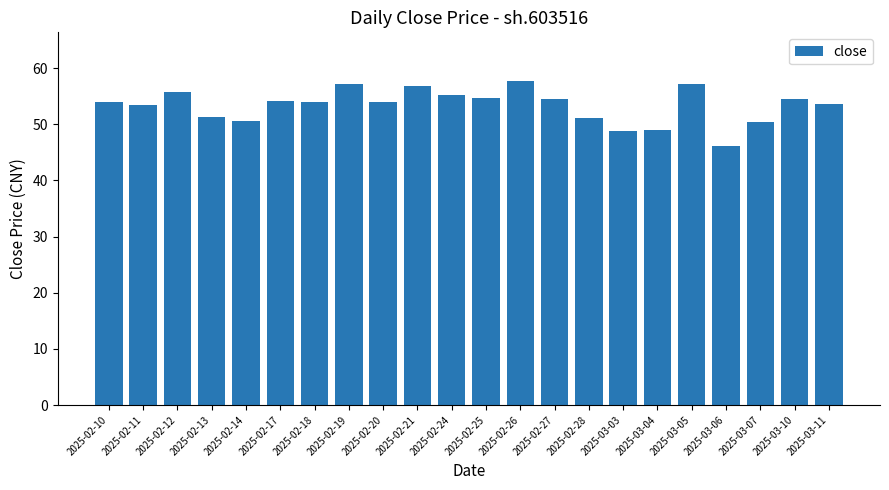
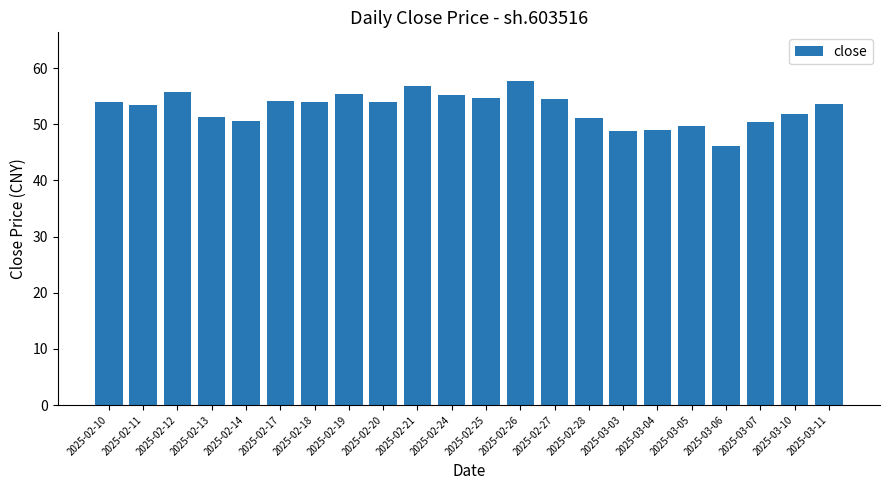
2025-02-19: 57 -> 55
2025-03-05: 57 -> 50
2025-03-10: 54 -> 52
